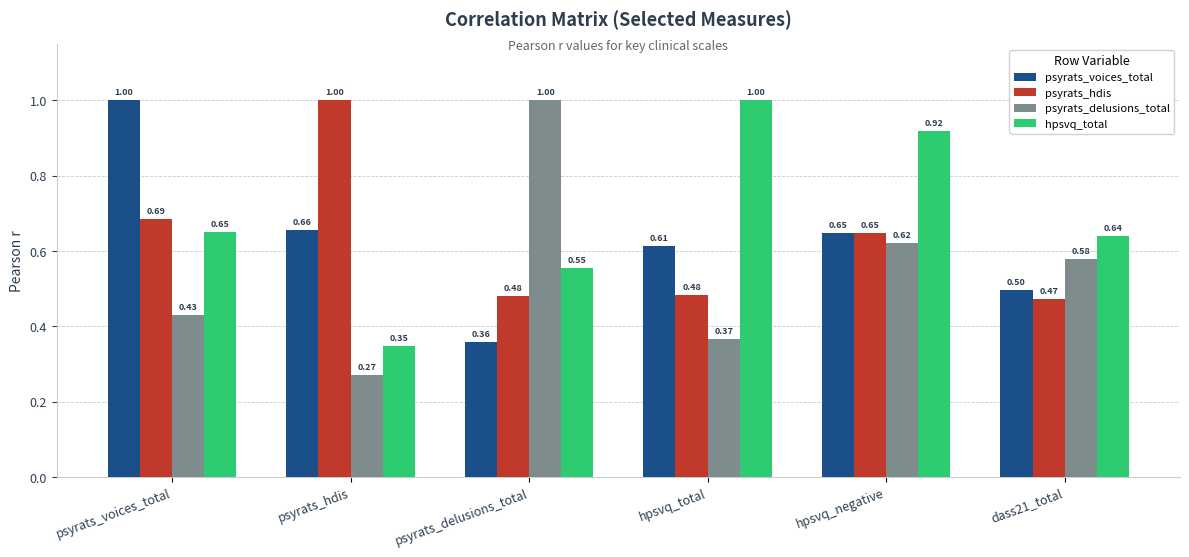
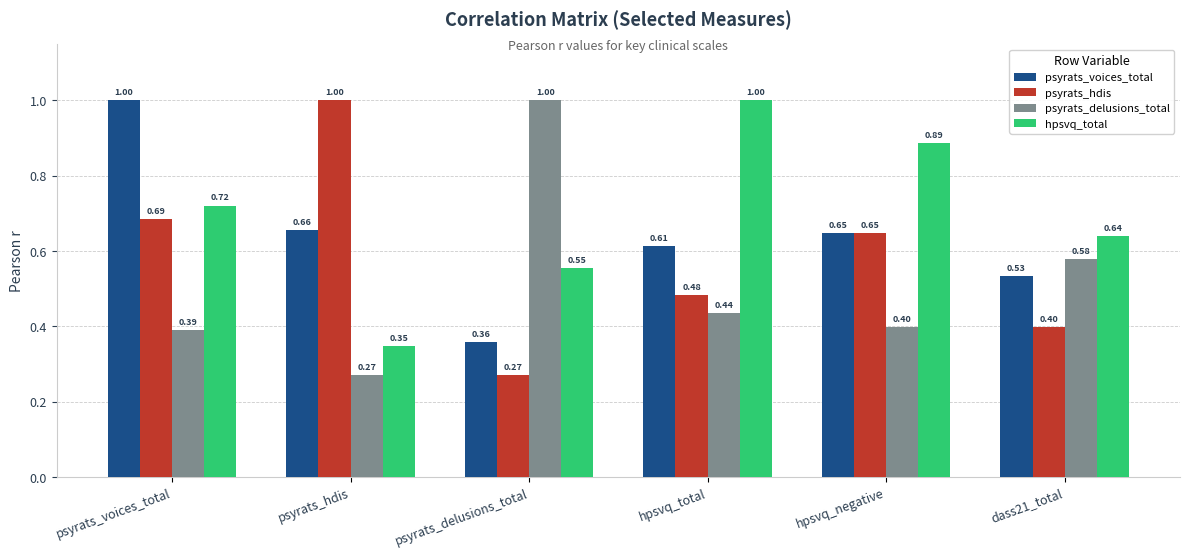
psyrats_delusions_total, psyrats_voices_total: 0.43 -> 0.39
hpsvq_total, psyrats_voices_total: 0.65 -> 0.72
psyrats_hdis, psyrats_delusions_total: 0.48 -> 0.27
psyrats_delusions_total, hpsvq_total: 0.37 -> 0.44
psyrats_delusions_total, hpsvq_negative: 0.62 -> 0.40
hpsvq_total, hpsvq_negative: 0.92 -> 0.89
psyrats_voices_total, dass21_total: 0.50 -> 0.53
psyrats_hdis, dass21_total: 0.47 -> 0.40
